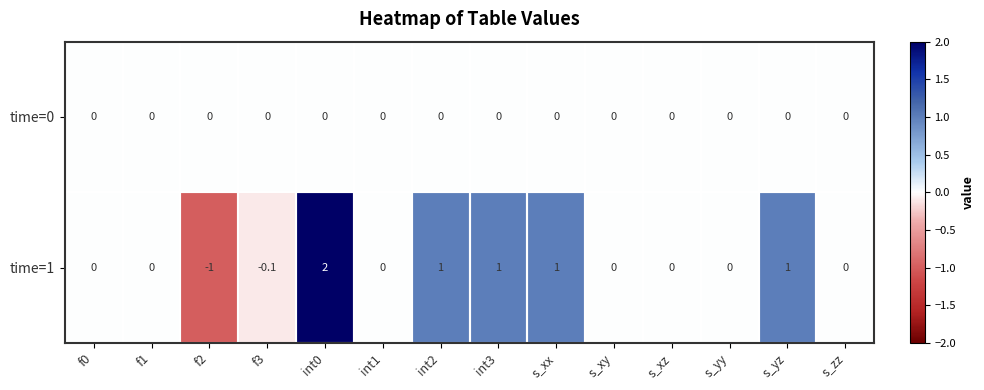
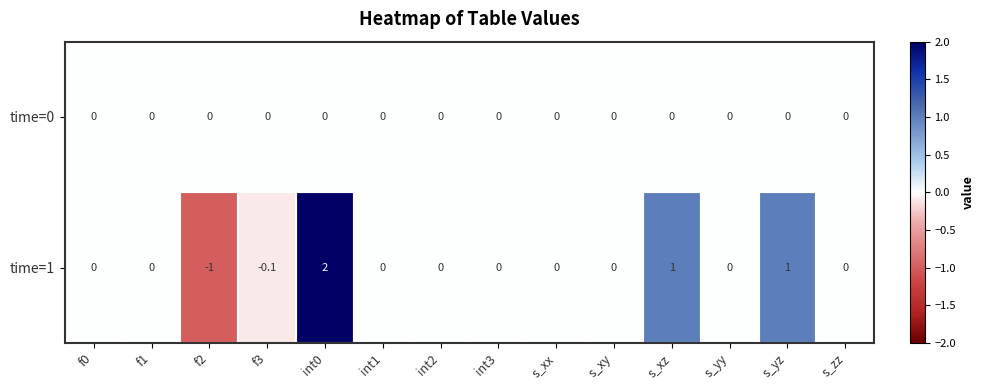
time=1, int2: 1 -> 0
time=1, int3: 1 -> 0
time=1, s_xx: 1 -> 0
time=1, s_xz: 0 -> 1
